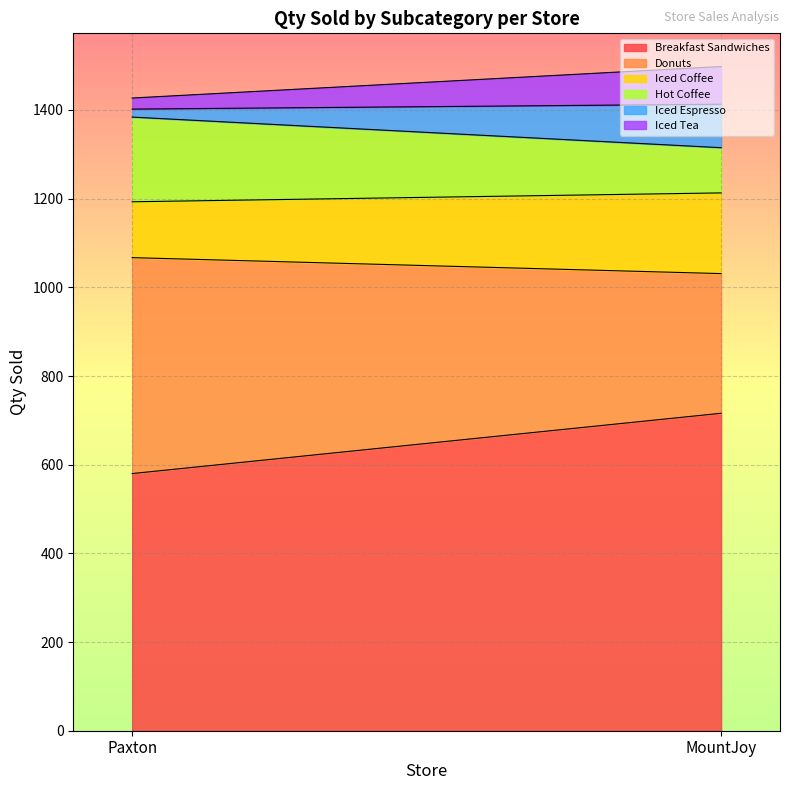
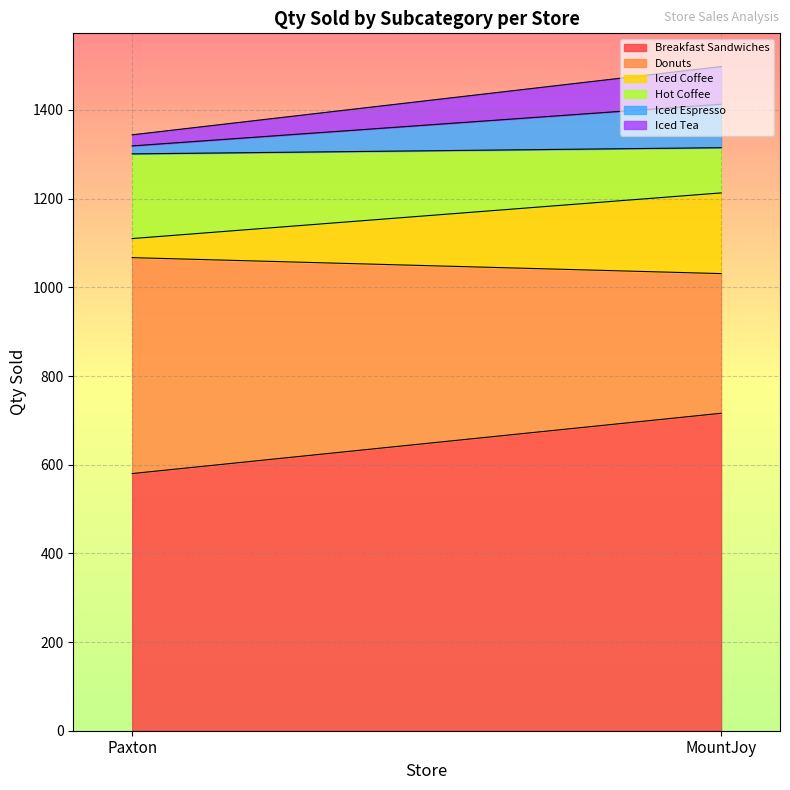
Iced Coffee, Paxton: 130 -> 40
